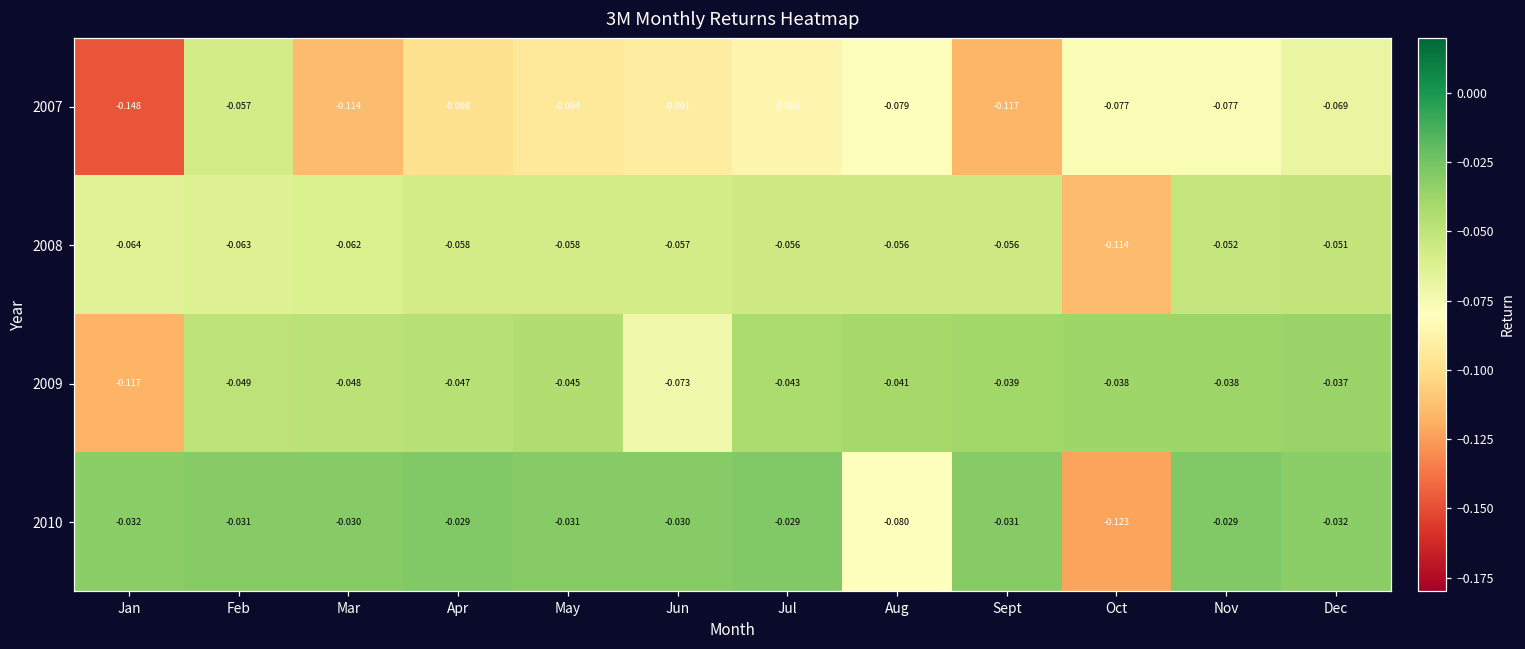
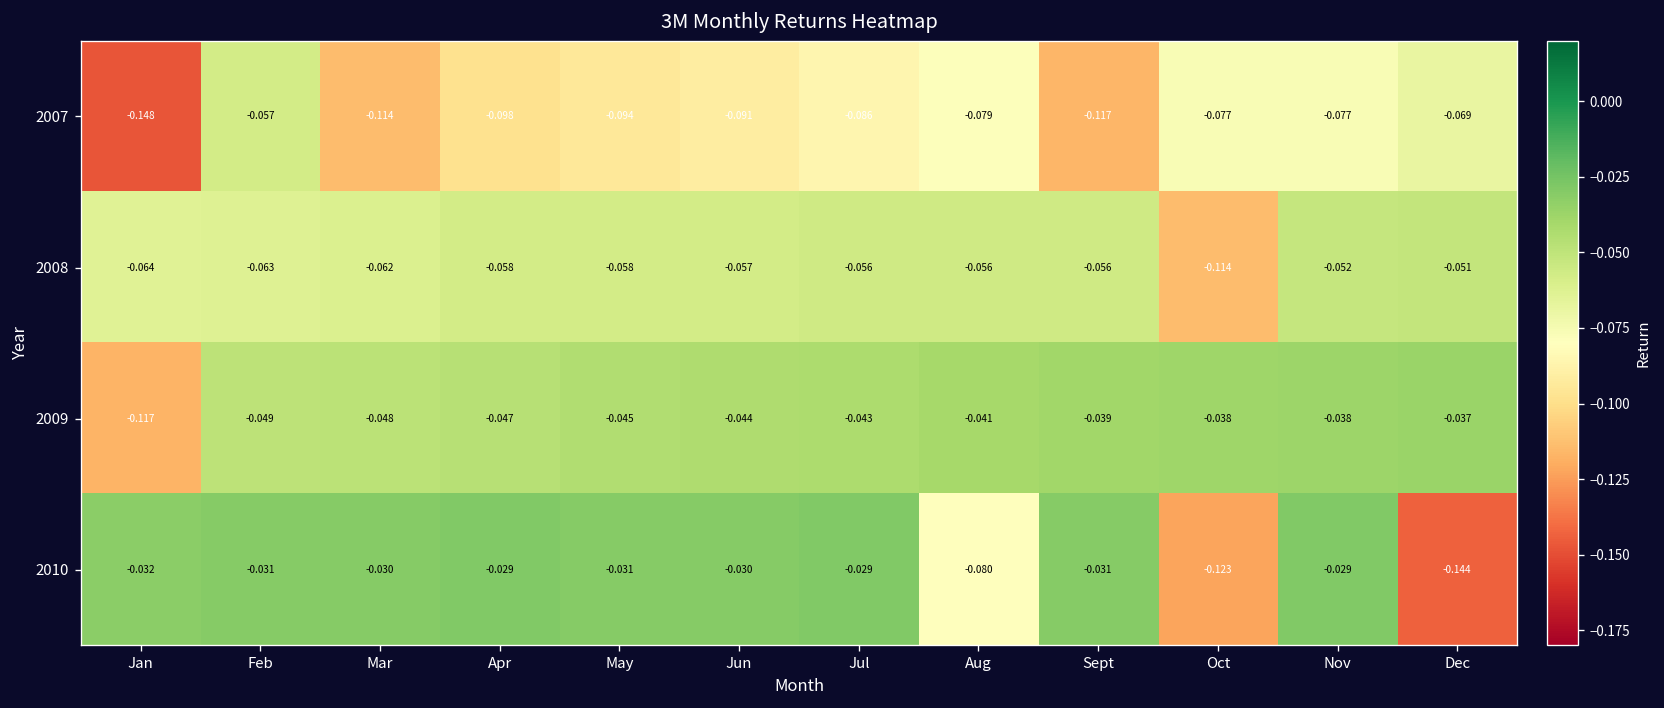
2009, Jun: -0.073 -> -0.044
2010, Dec: -0.032 -> -0.144
